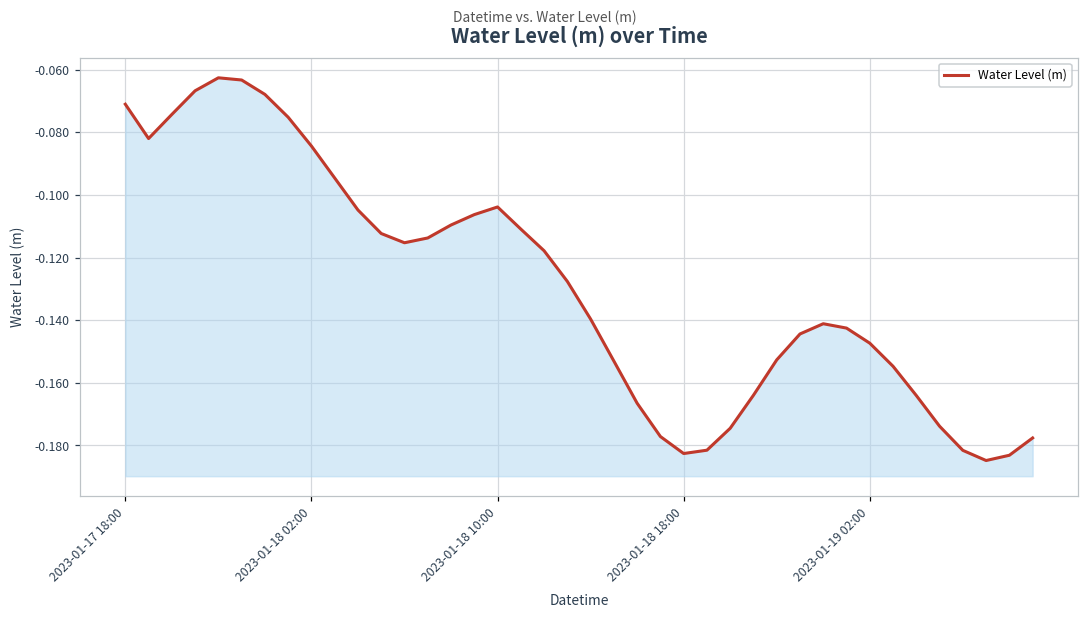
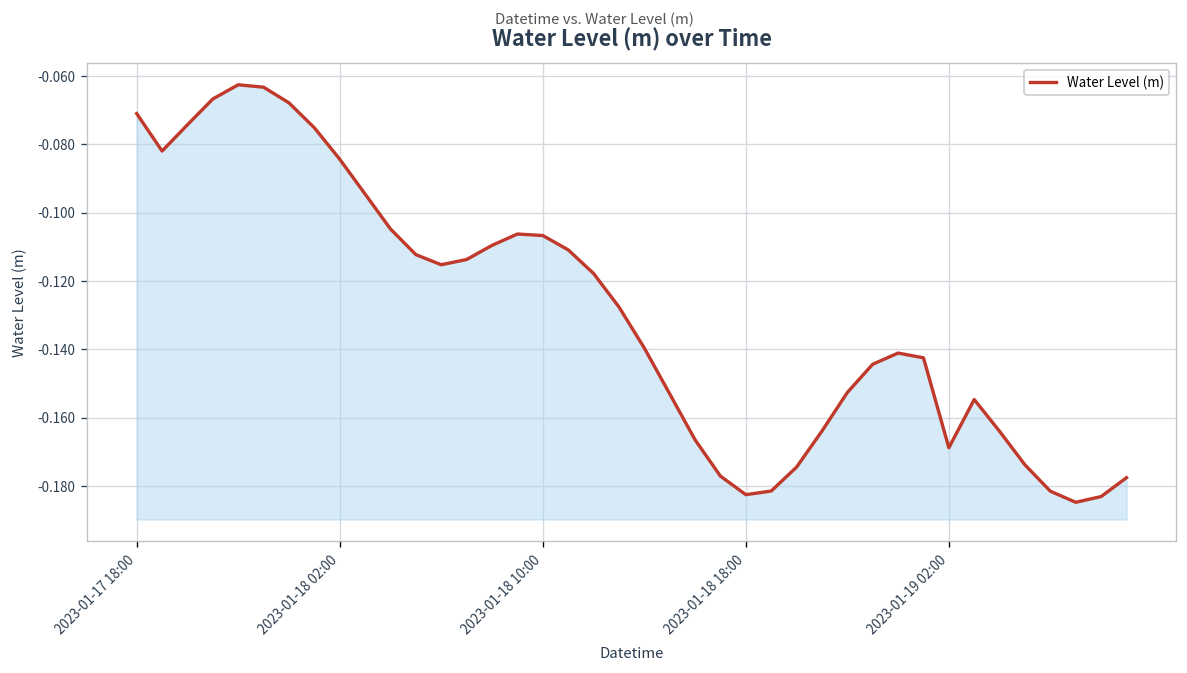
2023-01-18 10:00: -0.104 -> -0.107
2023-01-19 02:00: -0.147 -> -0.169
